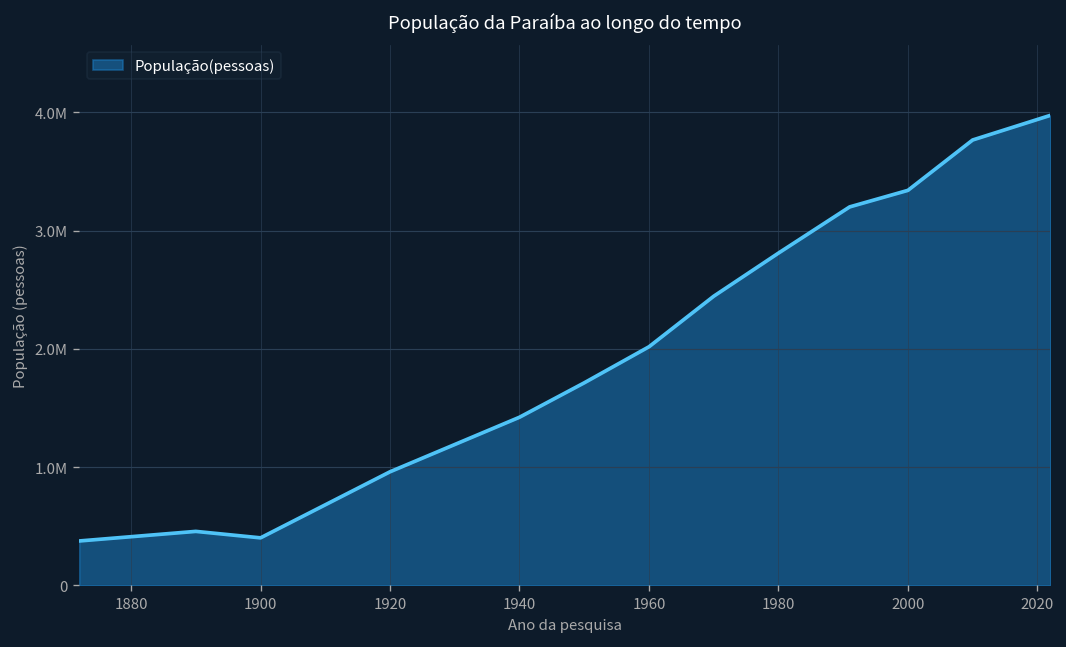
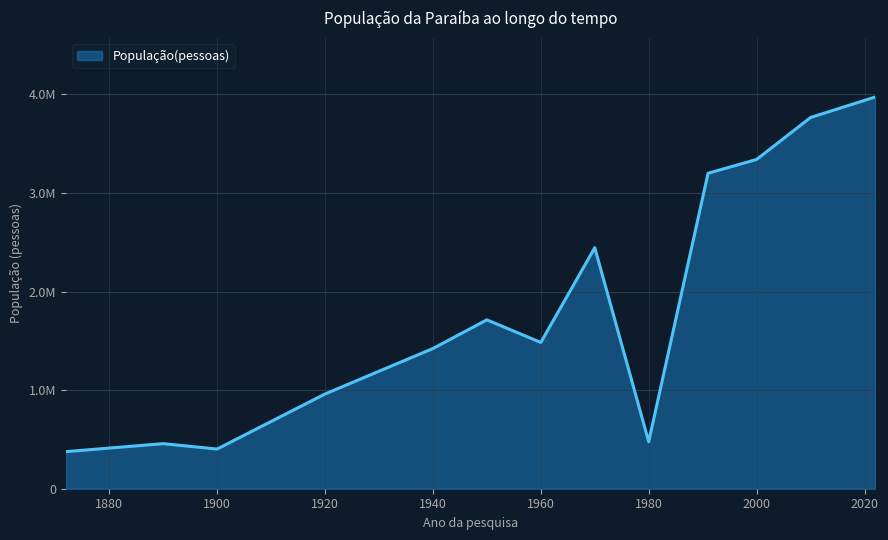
1960: 2000000 -> 1500000
1980: 2800000 -> 500000
